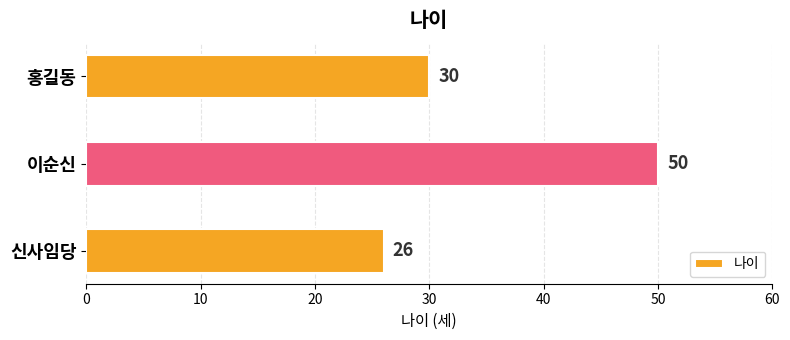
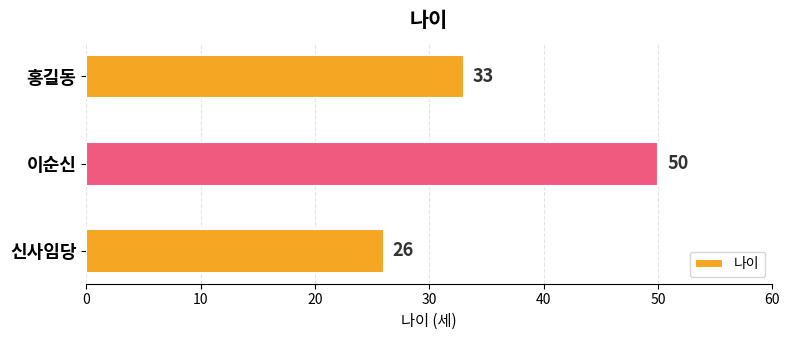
홍길동: 30 -> 33
